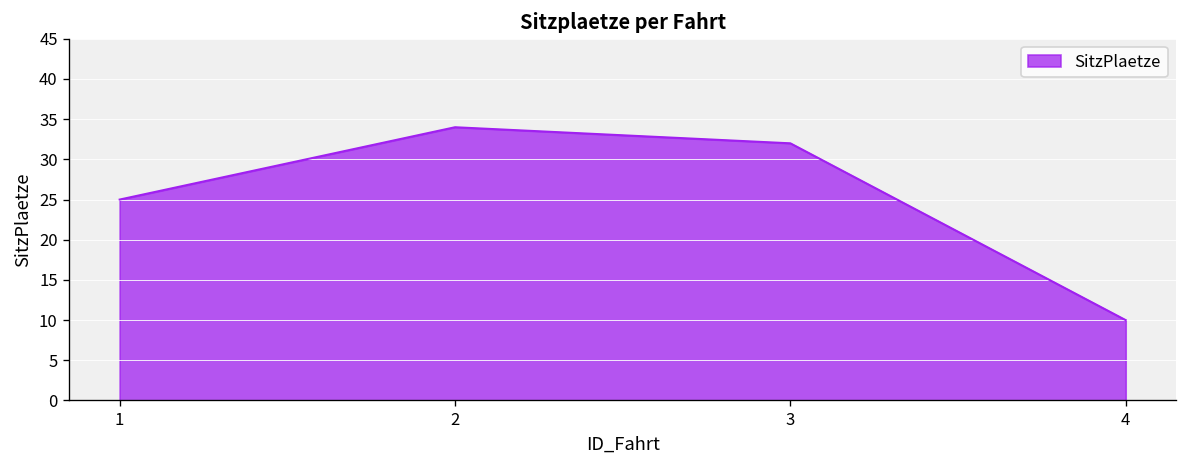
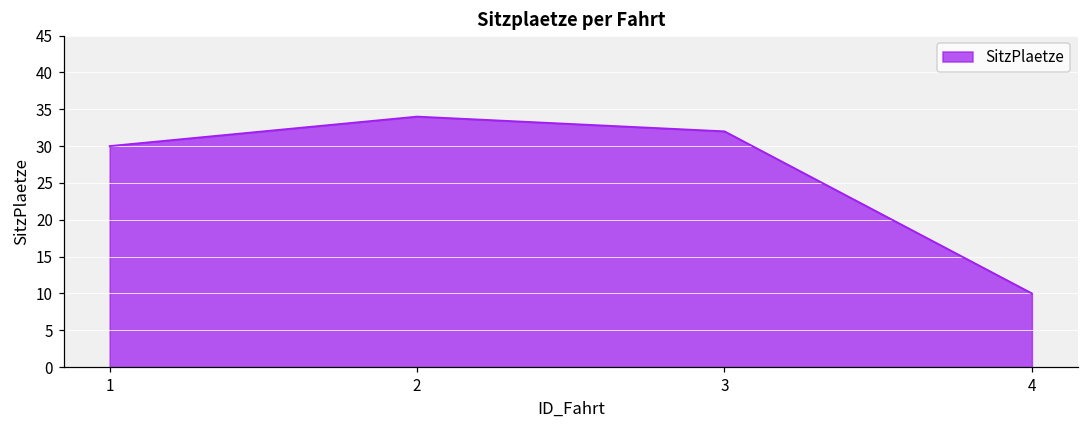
1: 25 -> 30
